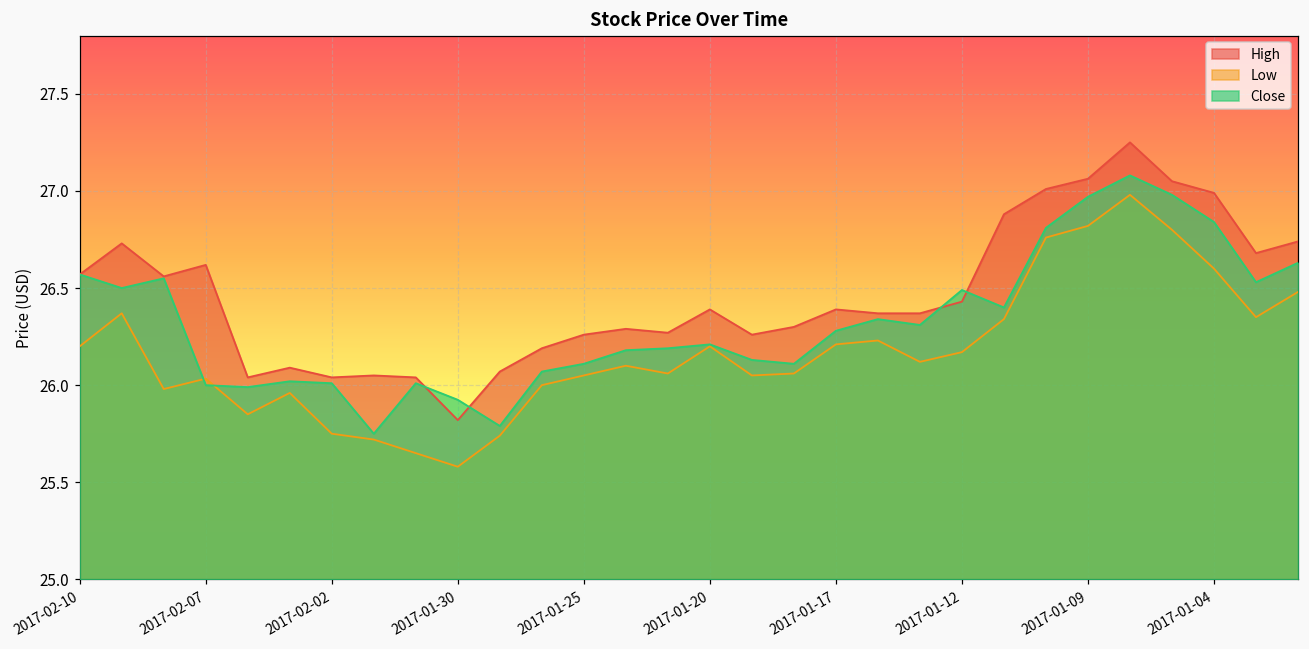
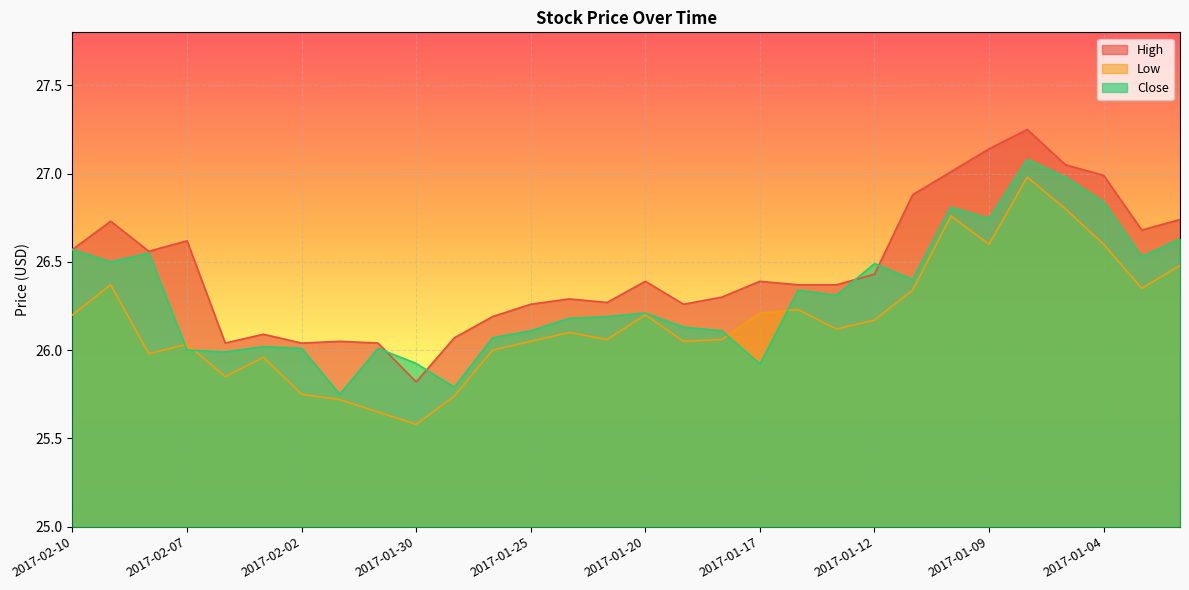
Close, 2017-01-17: 26.28 -> 25.92
High, 2017-01-09: 27.06 -> 27.14
Low, 2017-01-09: 26.82 -> 26.60
Close, 2017-01-09: 26.97 -> 26.75
